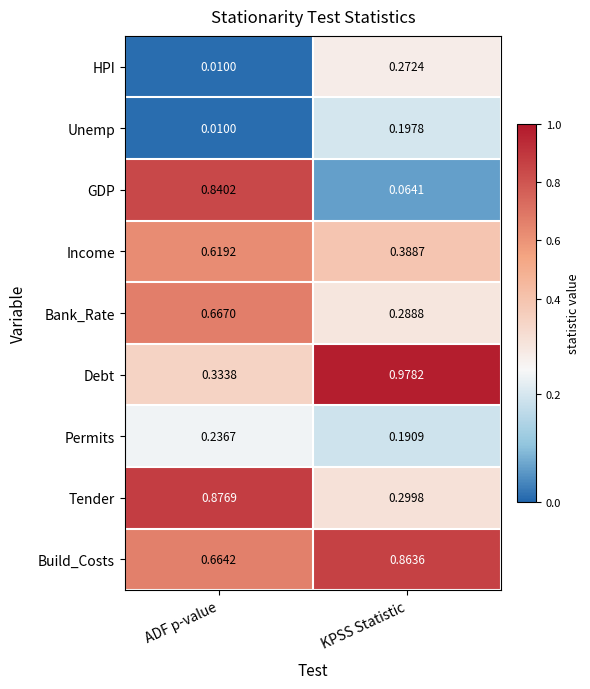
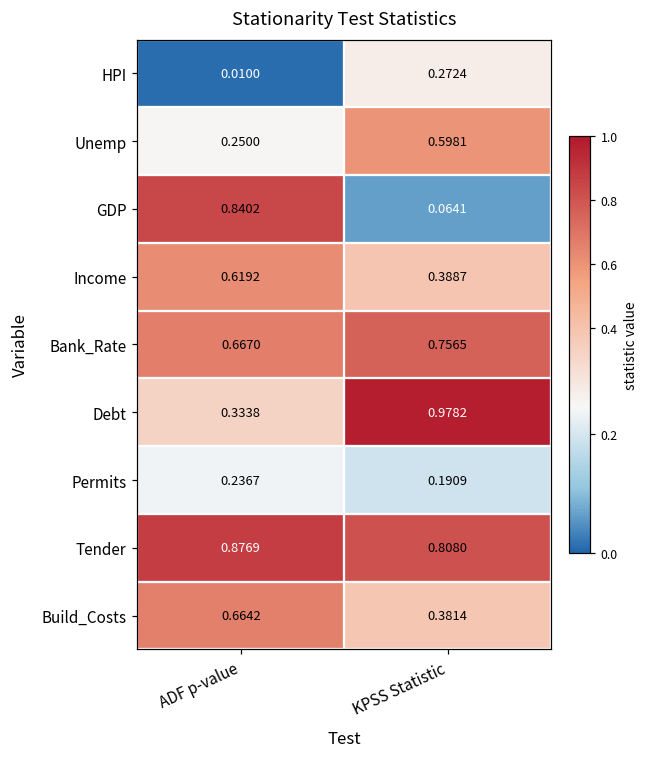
Unemp, ADF p-value: 0.0100 -> 0.2500
Unemp, KPSS Statistic: 0.1978 -> 0.5981
Bank_Rate, KPSS Statistic: 0.2888 -> 0.7565
Tender, KPSS Statistic: 0.2998 -> 0.8080
Build_Costs, KPSS Statistic: 0.8636 -> 0.3814
